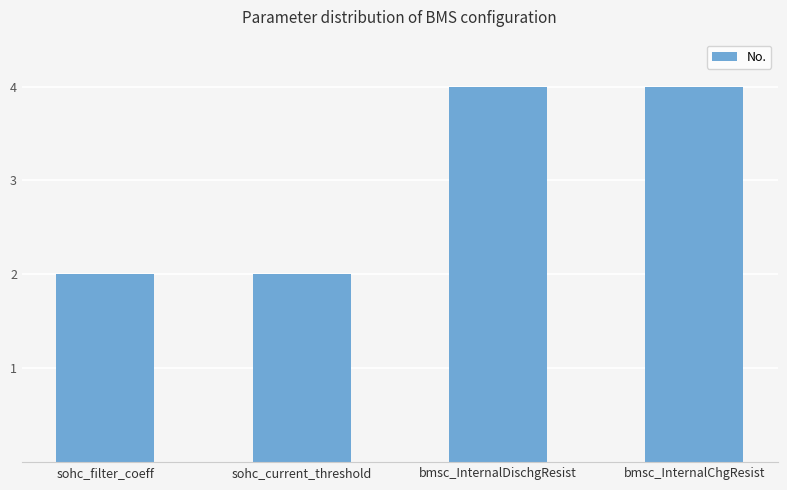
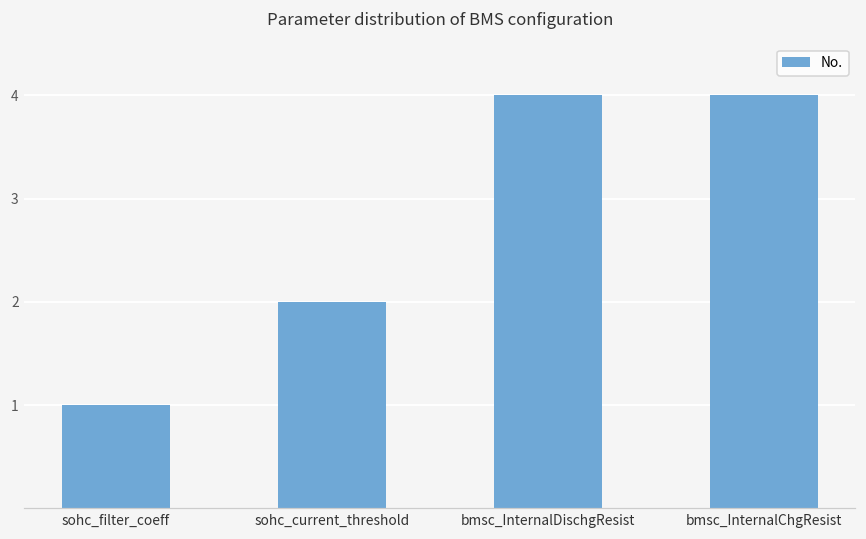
sohc_filter_coeff: 2 -> 1
